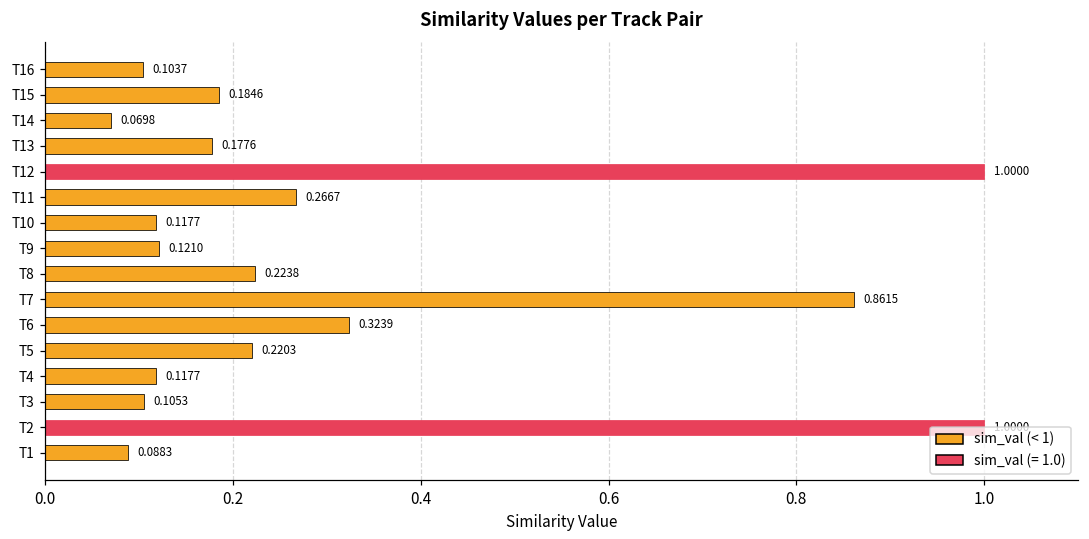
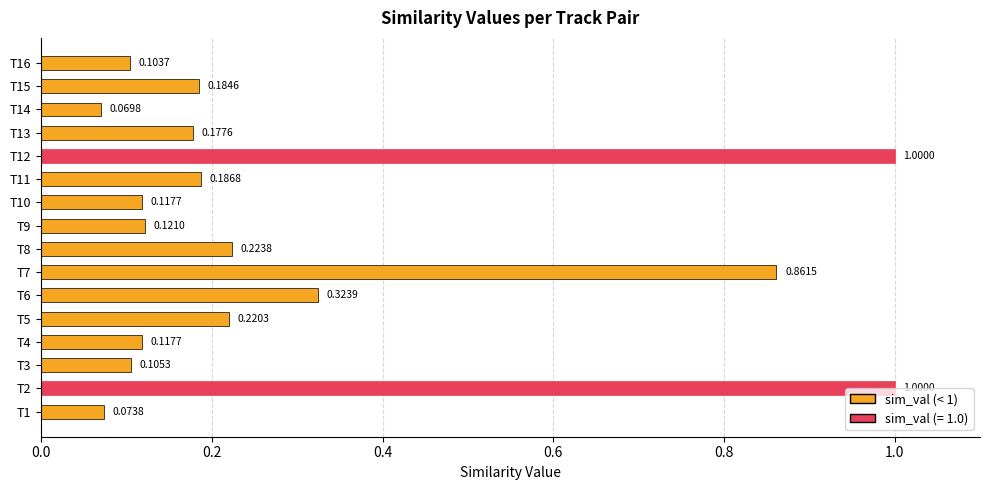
T11: 0.2667 -> 0.1868
T1: 0.0883 -> 0.0738
